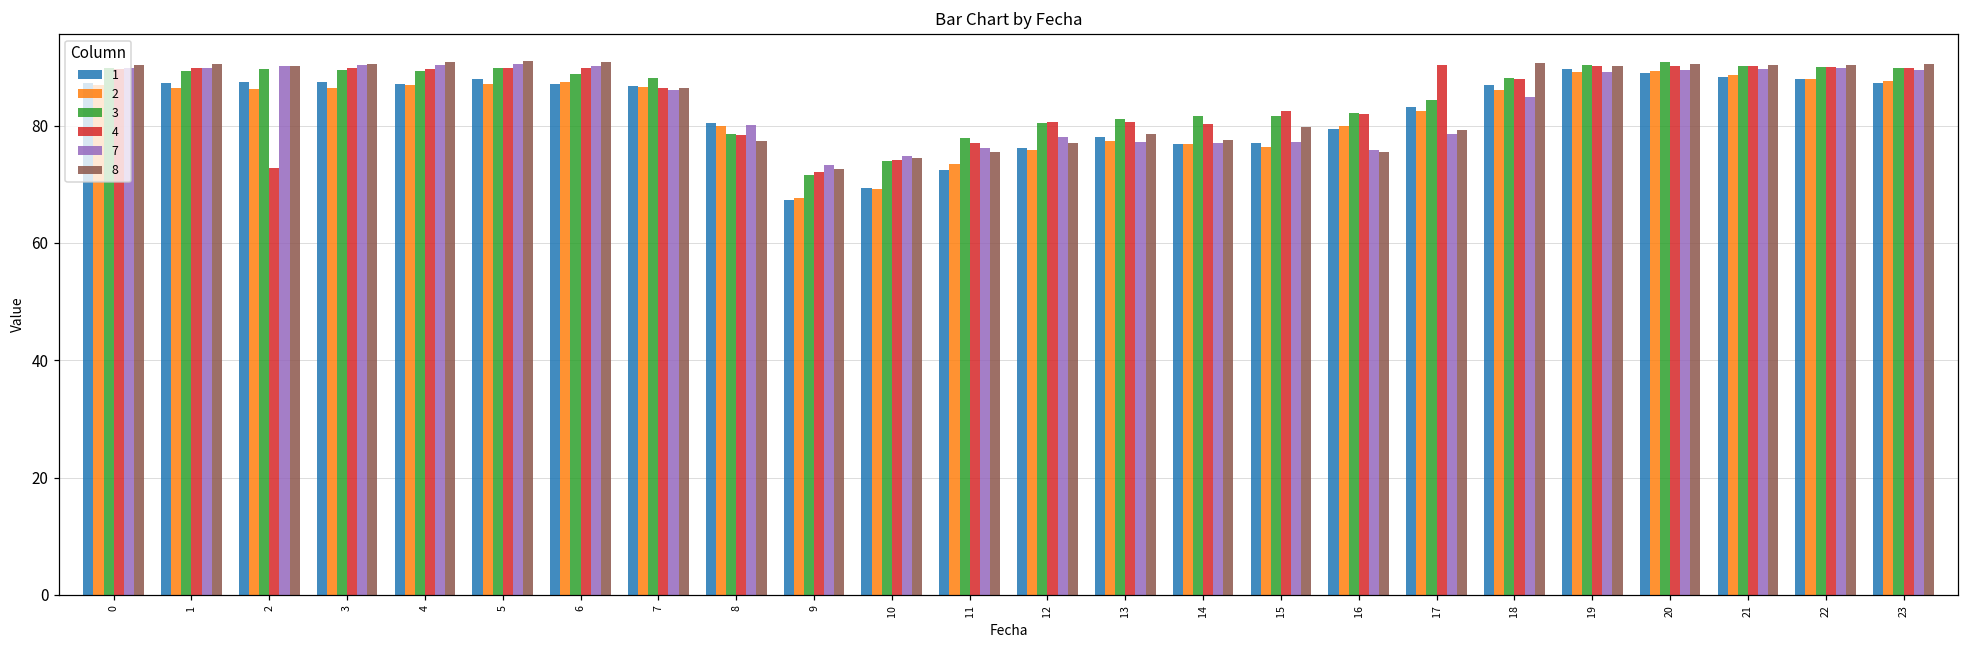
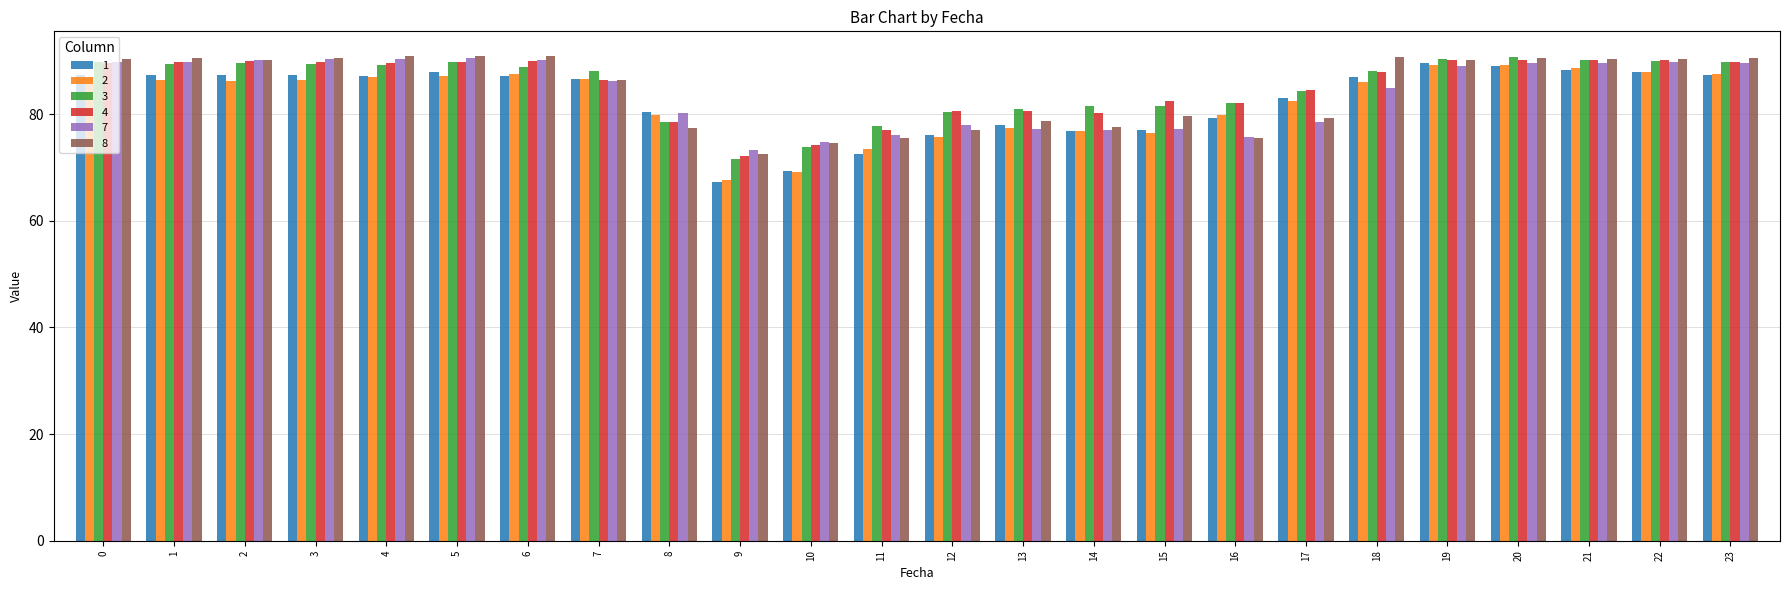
4, 2: 73 -> 90
4, 17: 90 -> 84
